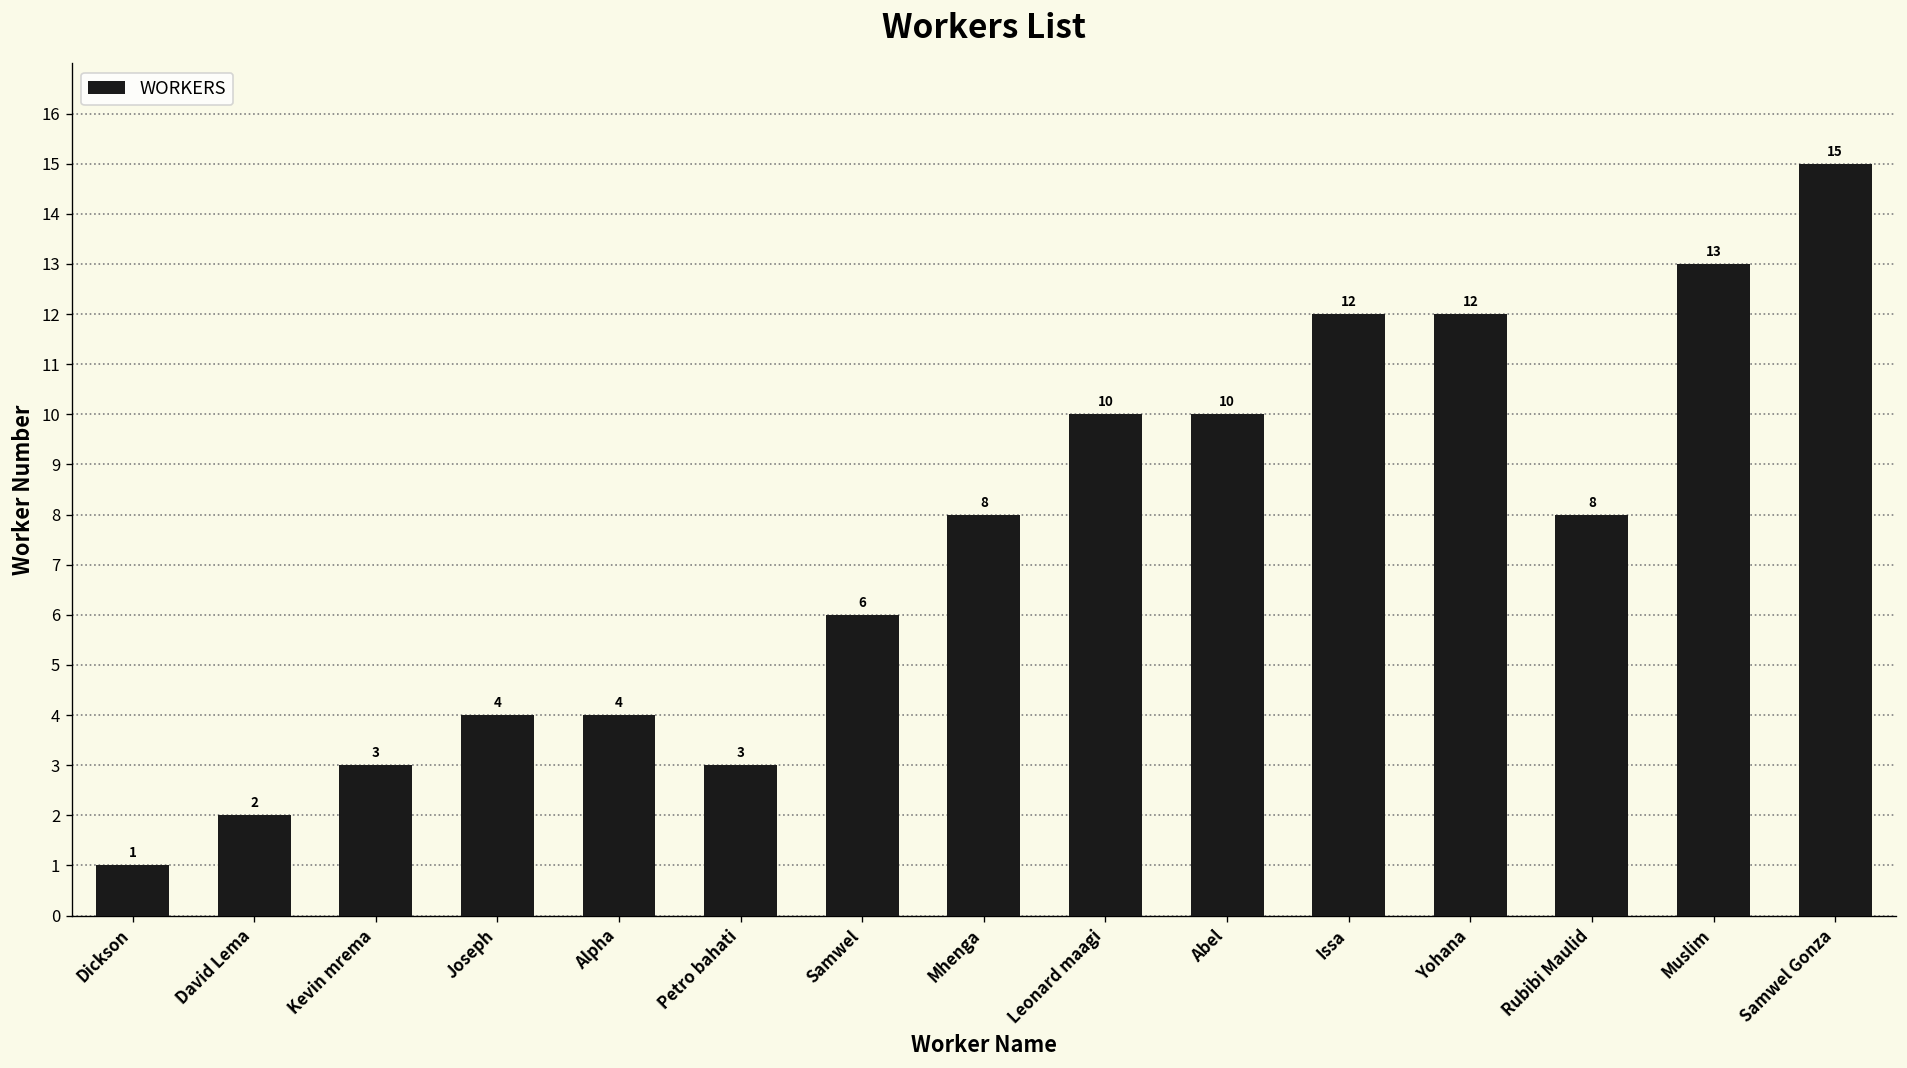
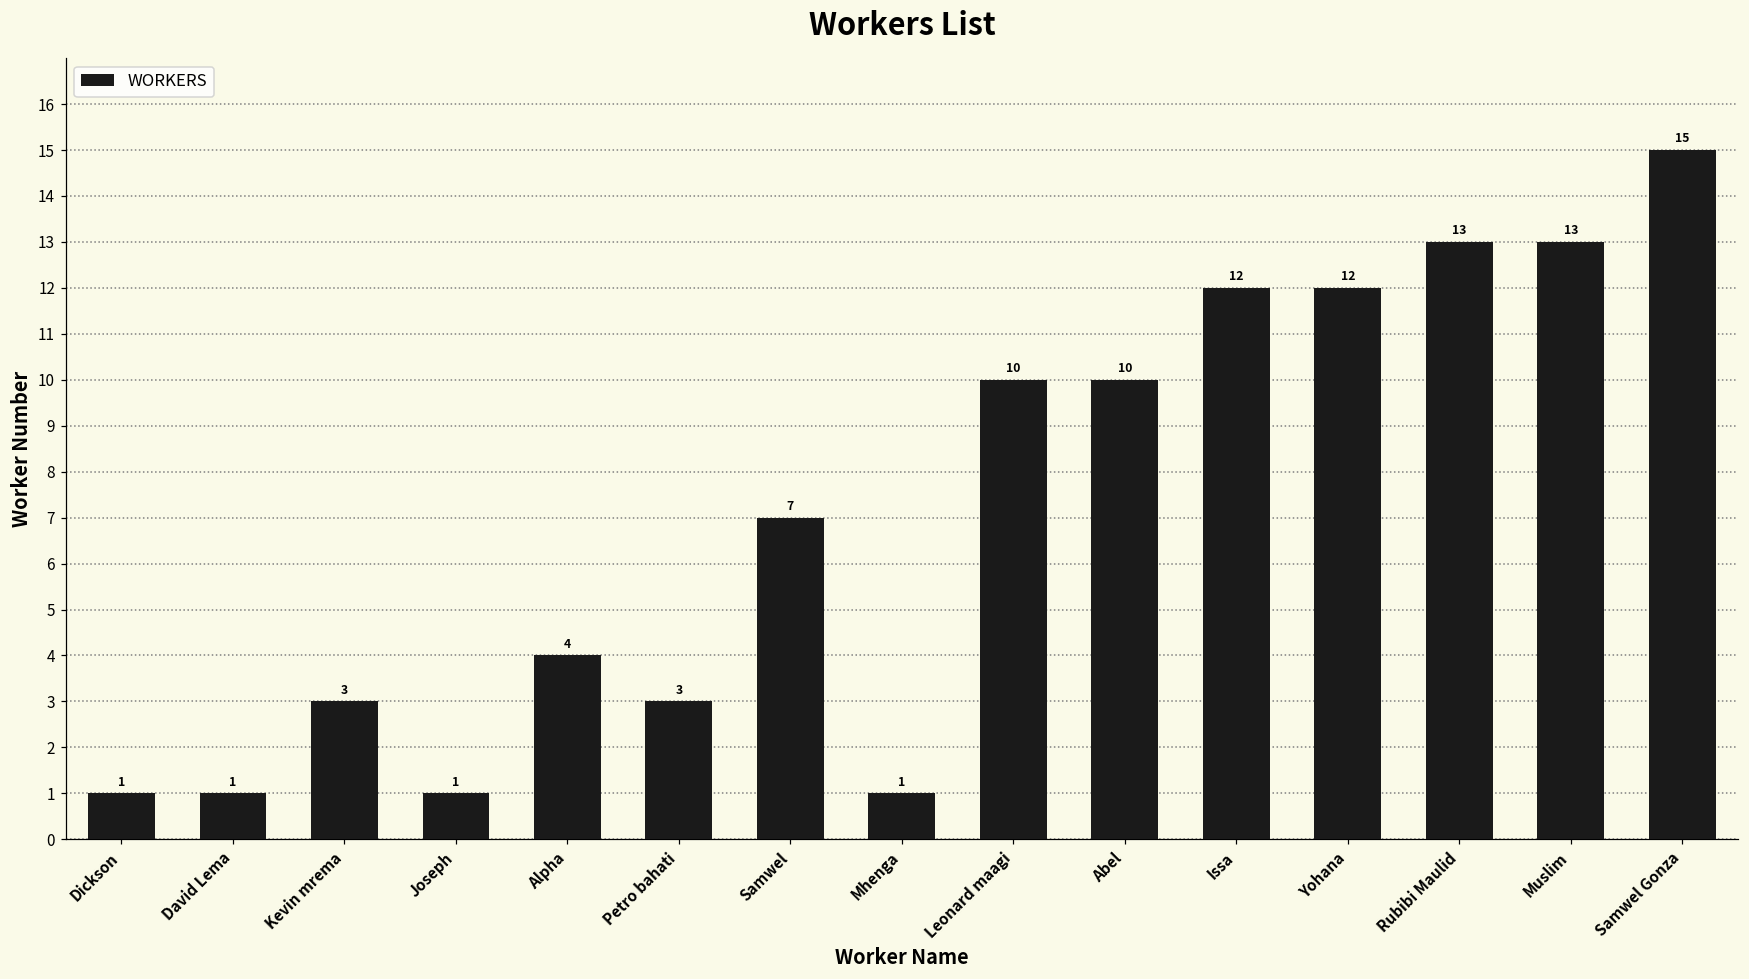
David Lema: 2 -> 1
Joseph: 4 -> 1
Samwel: 6 -> 7
Mhenga: 8 -> 1
Rubibi Maulid: 8 -> 13
